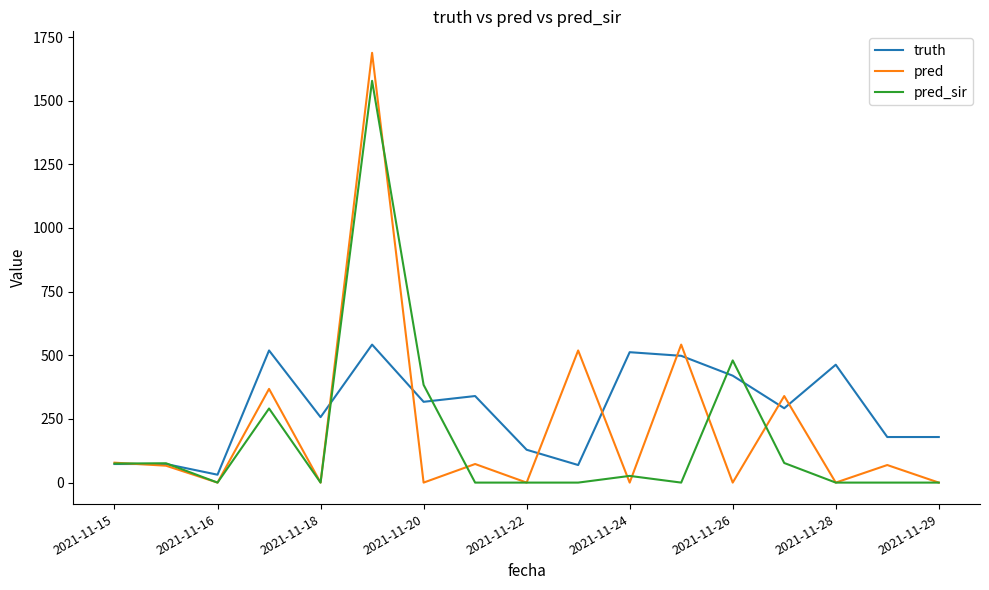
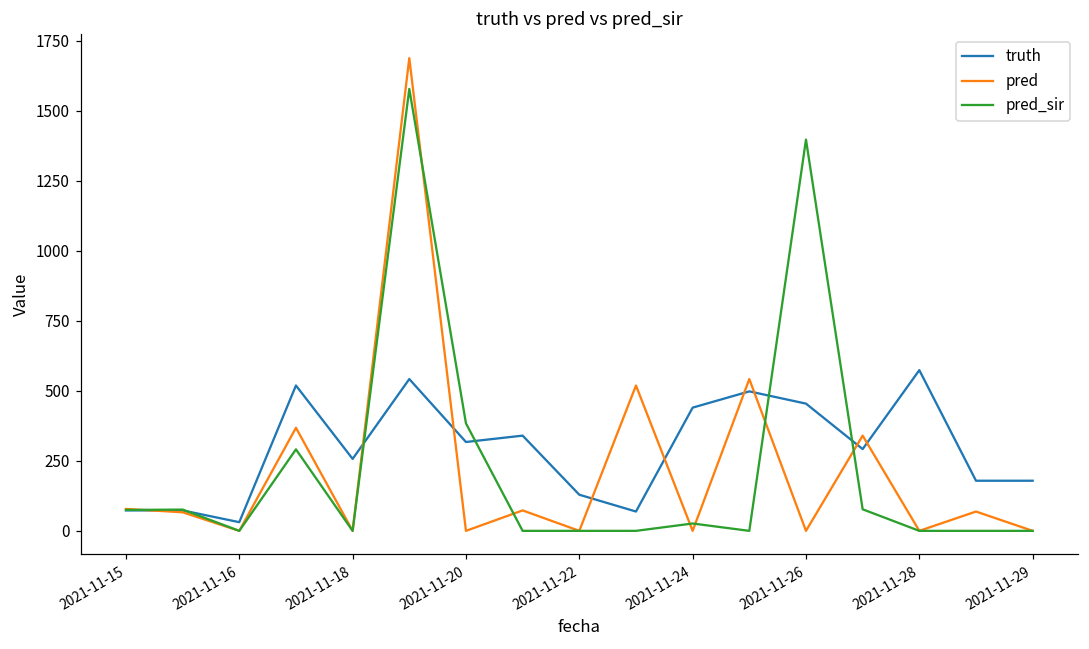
truth, 2021-11-24: 510 -> 440
truth, 2021-11-26: 420 -> 450
pred_sir, 2021-11-26: 480 -> 1400
truth, 2021-11-28: 460 -> 570
